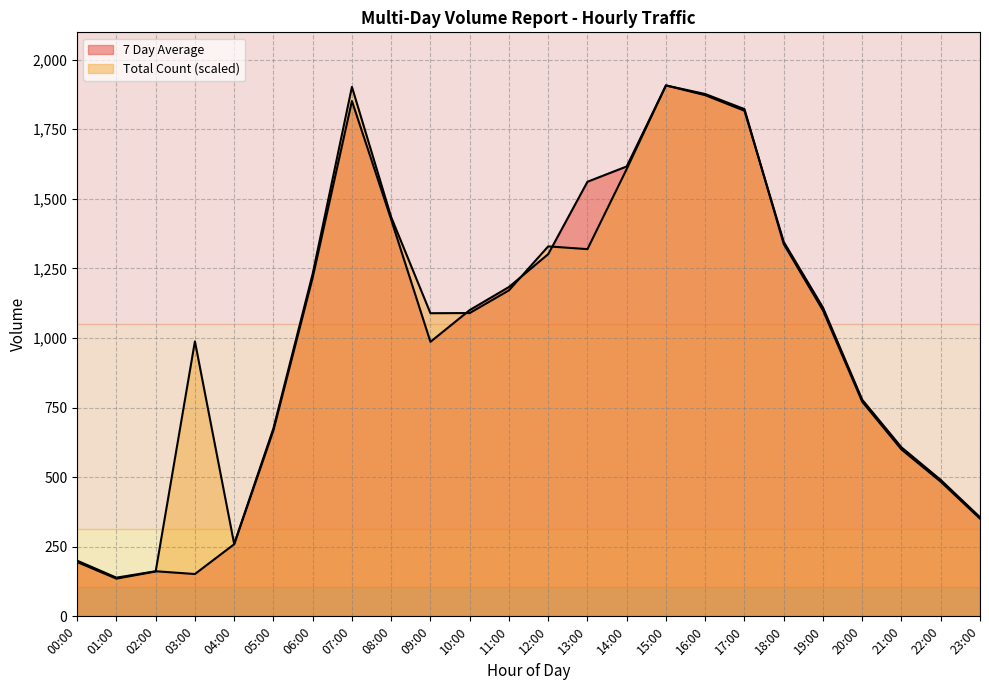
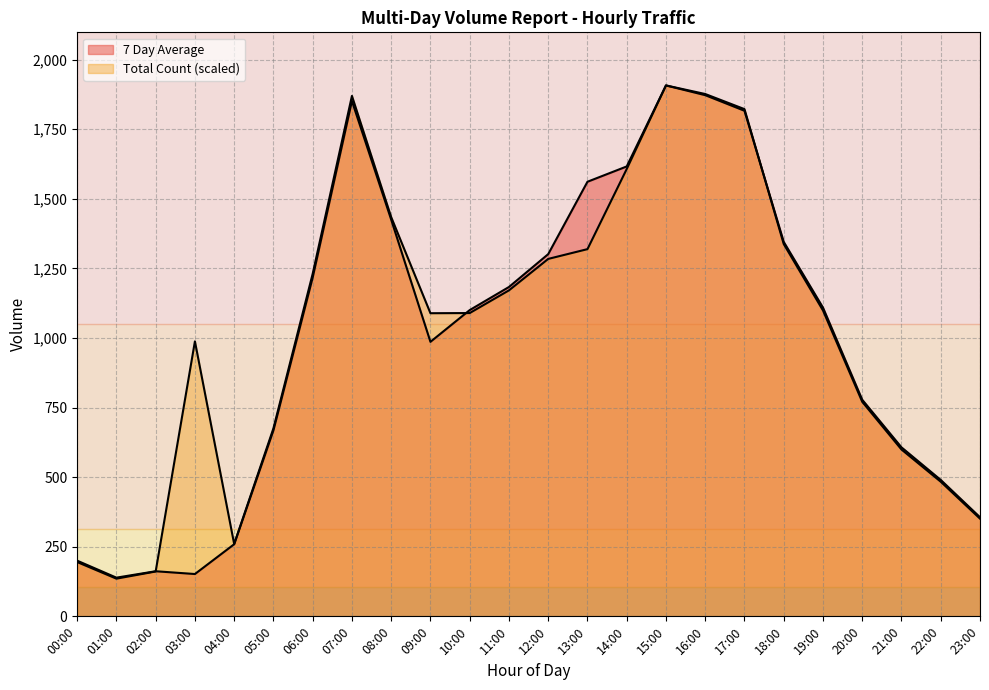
Total Count (scaled), 07:00: 1,900 -> 1,870
Total Count (scaled), 12:00: 1,330 -> 1,280
